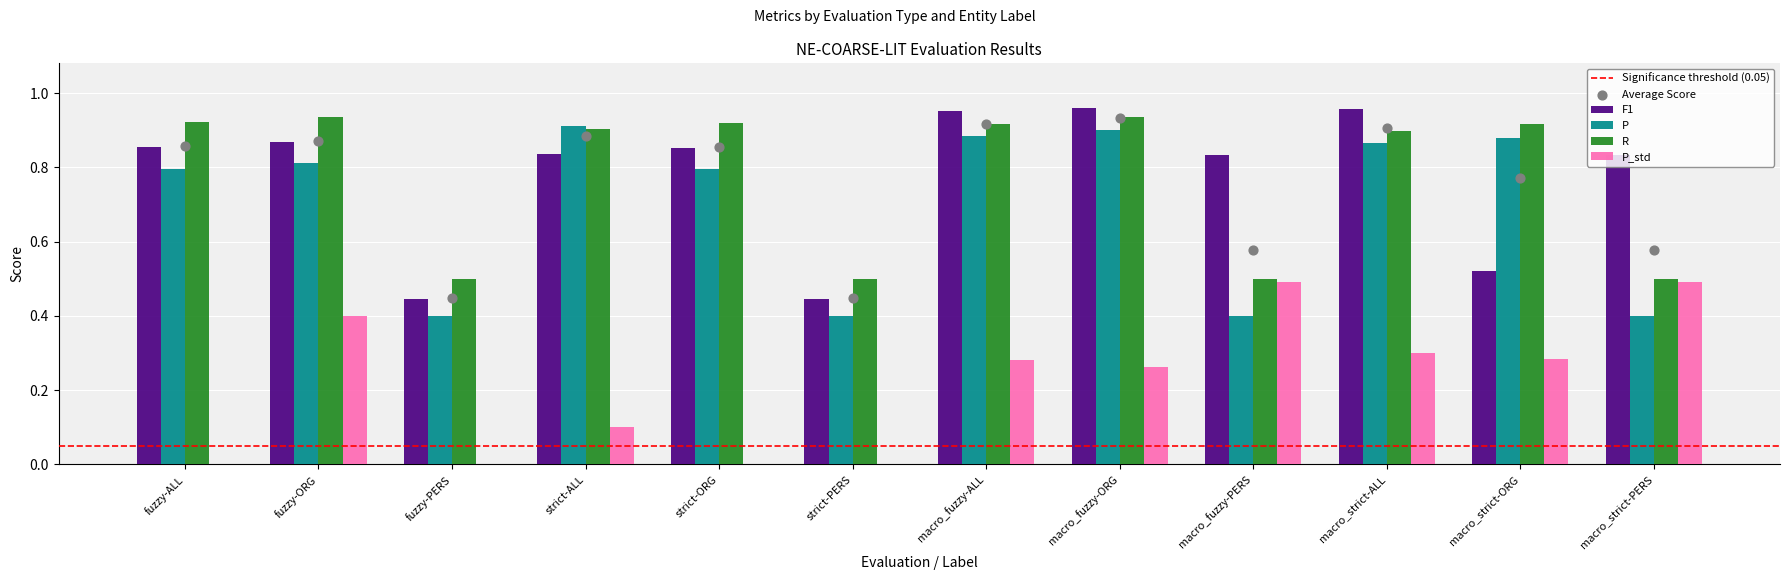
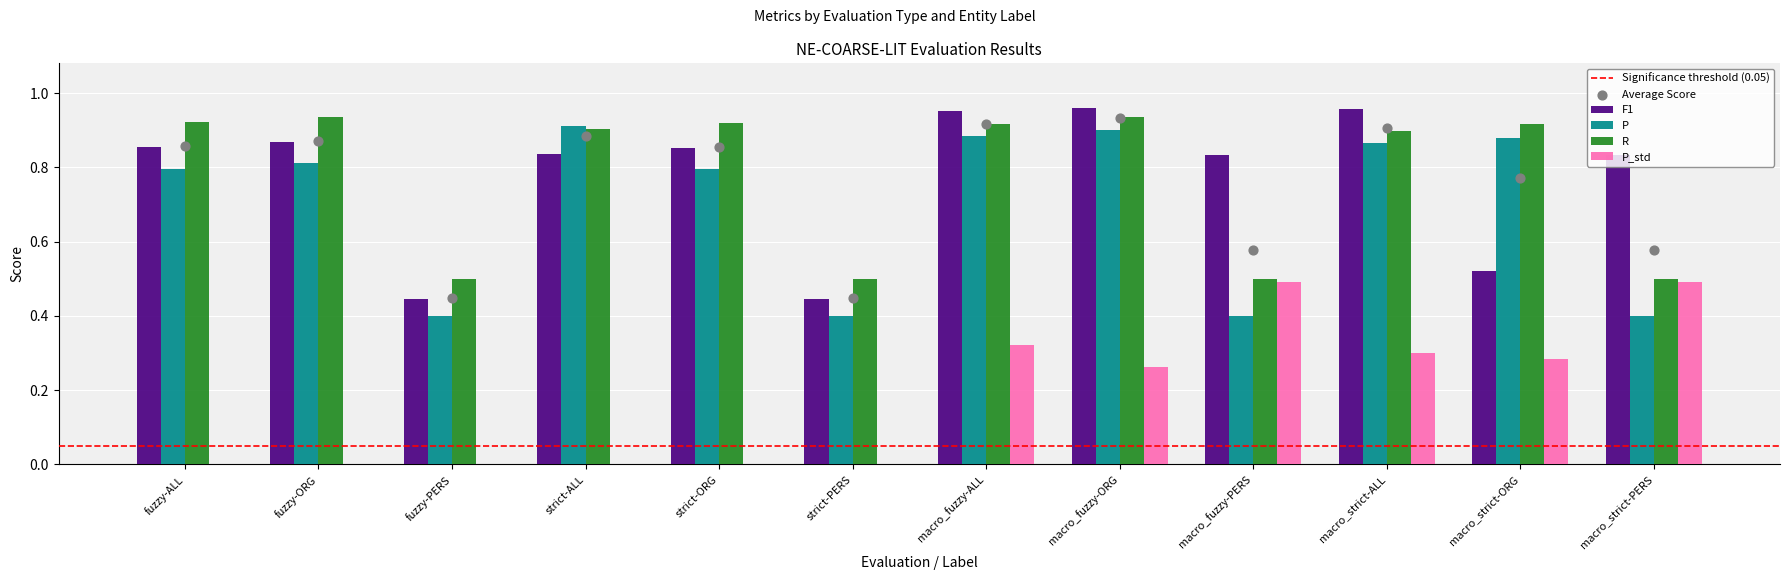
P_std, fuzzy-ORG: 0.4 -> 0.0
P_std, strict-ALL: 0.1 -> 0.0
P_std, macro_fuzzy-ALL: 0.28 -> 0.32
